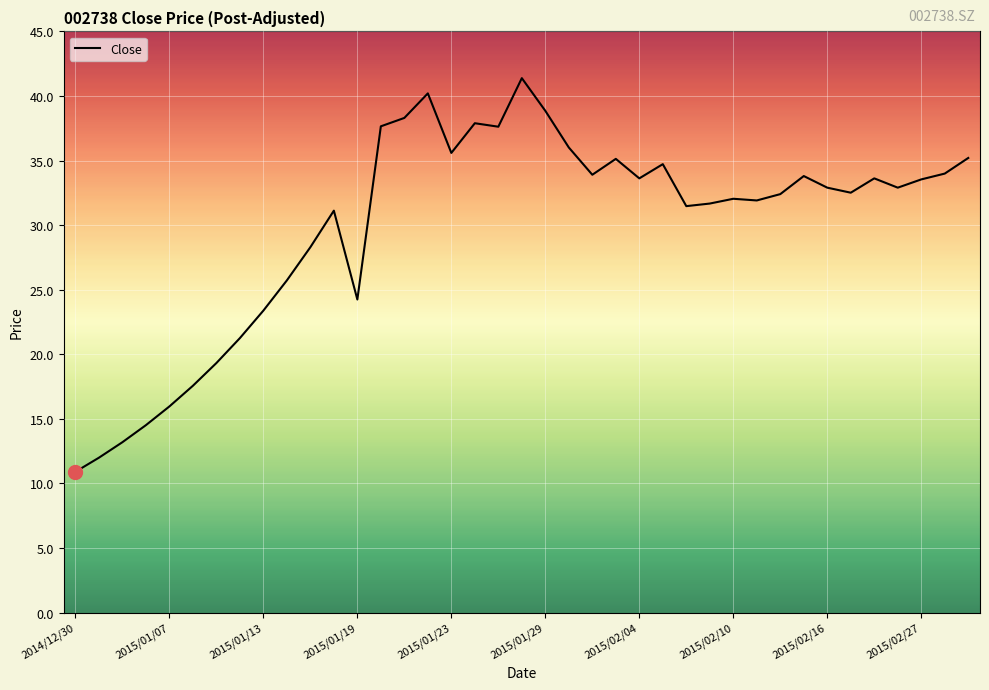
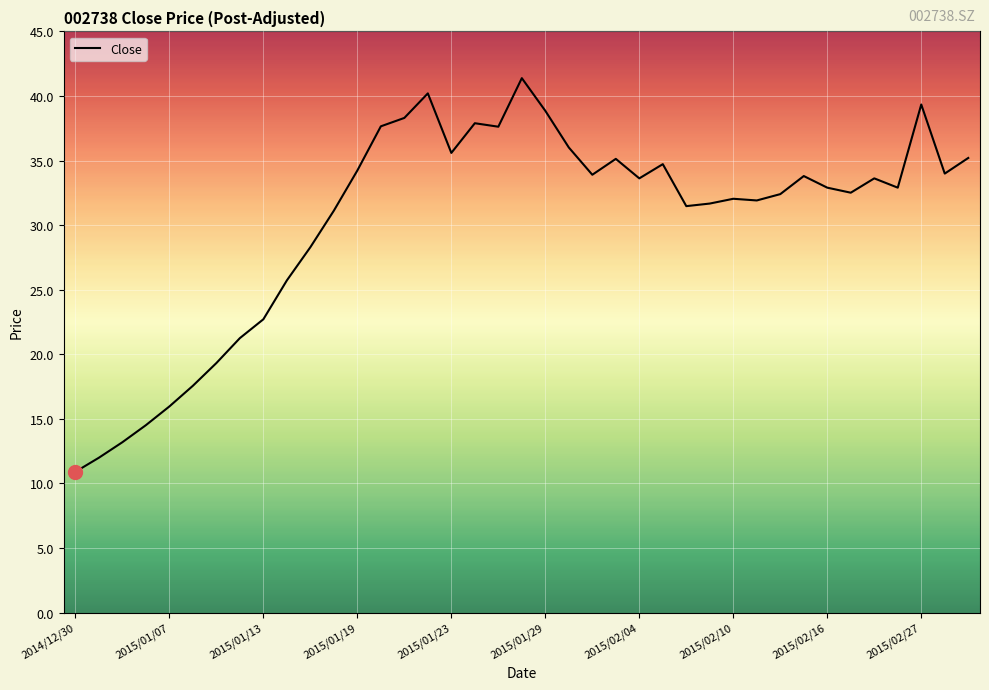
Close, 2015/01/13: 23.4 -> 22.7
Close, 2015/01/19: 24.2 -> 34.2
Close, 2015/02/27: 33.5 -> 39.3
